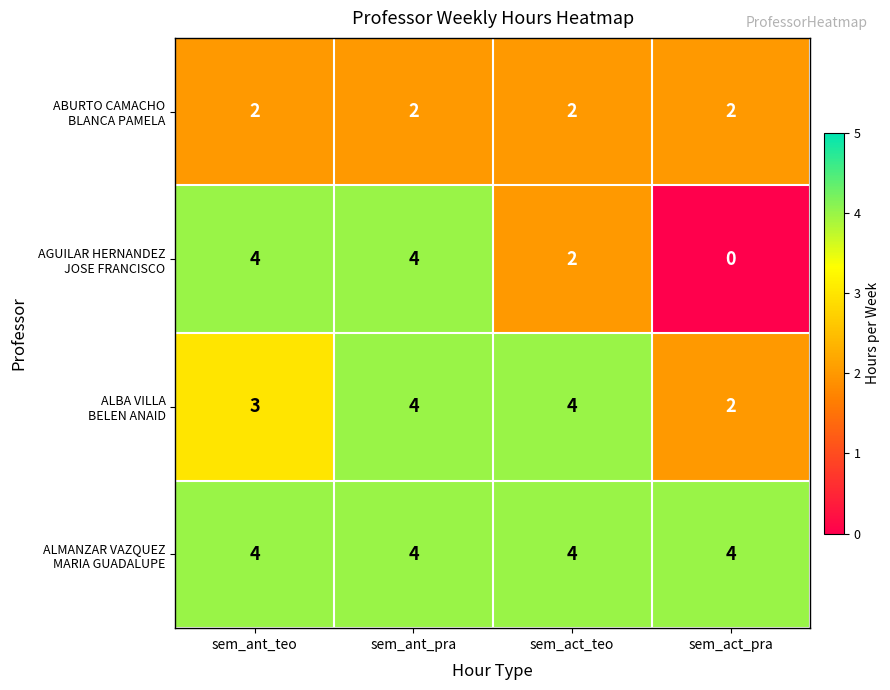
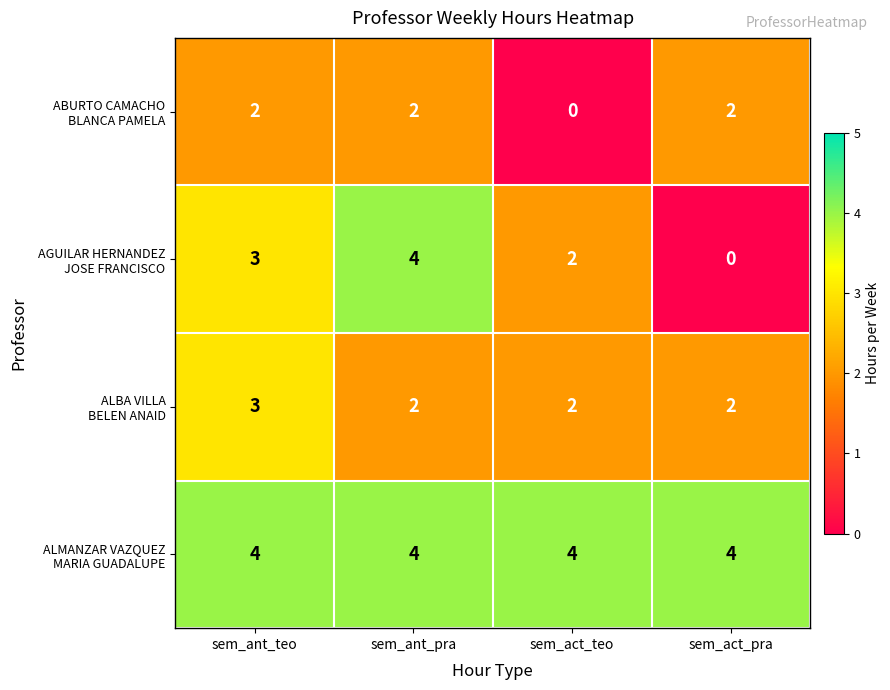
ABURTO CAMACHO BLANCA PAMELA, sem_act_teo: 2 -> 0
AGUILAR HERNANDEZ JOSE FRANCISCO, sem_ant_teo: 4 -> 3
ALBA VILLA BELEN ANAID, sem_ant_pra: 4 -> 2
ALBA VILLA BELEN ANAID, sem_act_teo: 4 -> 2
